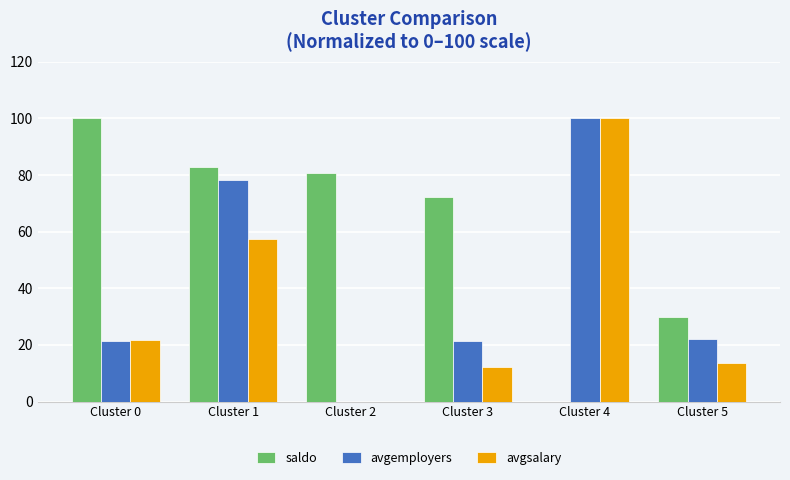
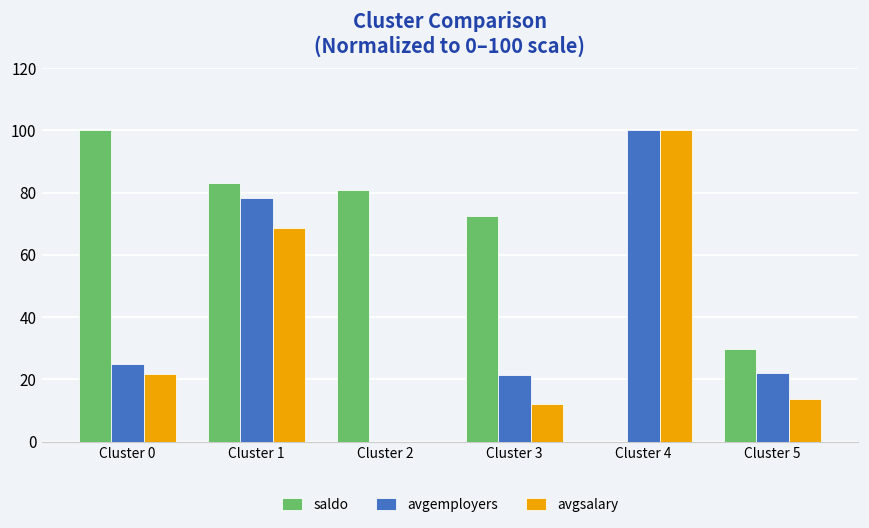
avgemployers, Cluster 0: 21 -> 25
avgsalary, Cluster 1: 57 -> 69
